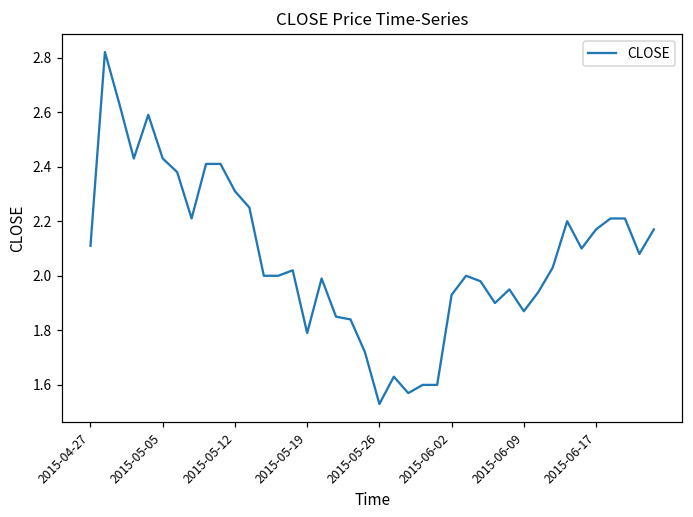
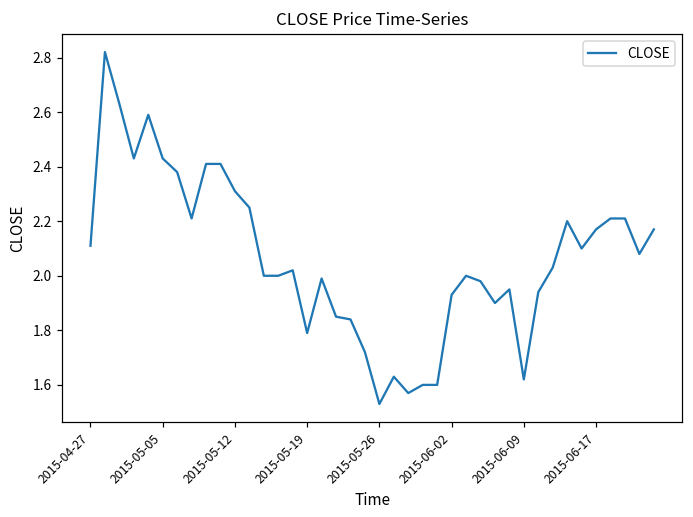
2015-06-09: 1.87 -> 1.62
